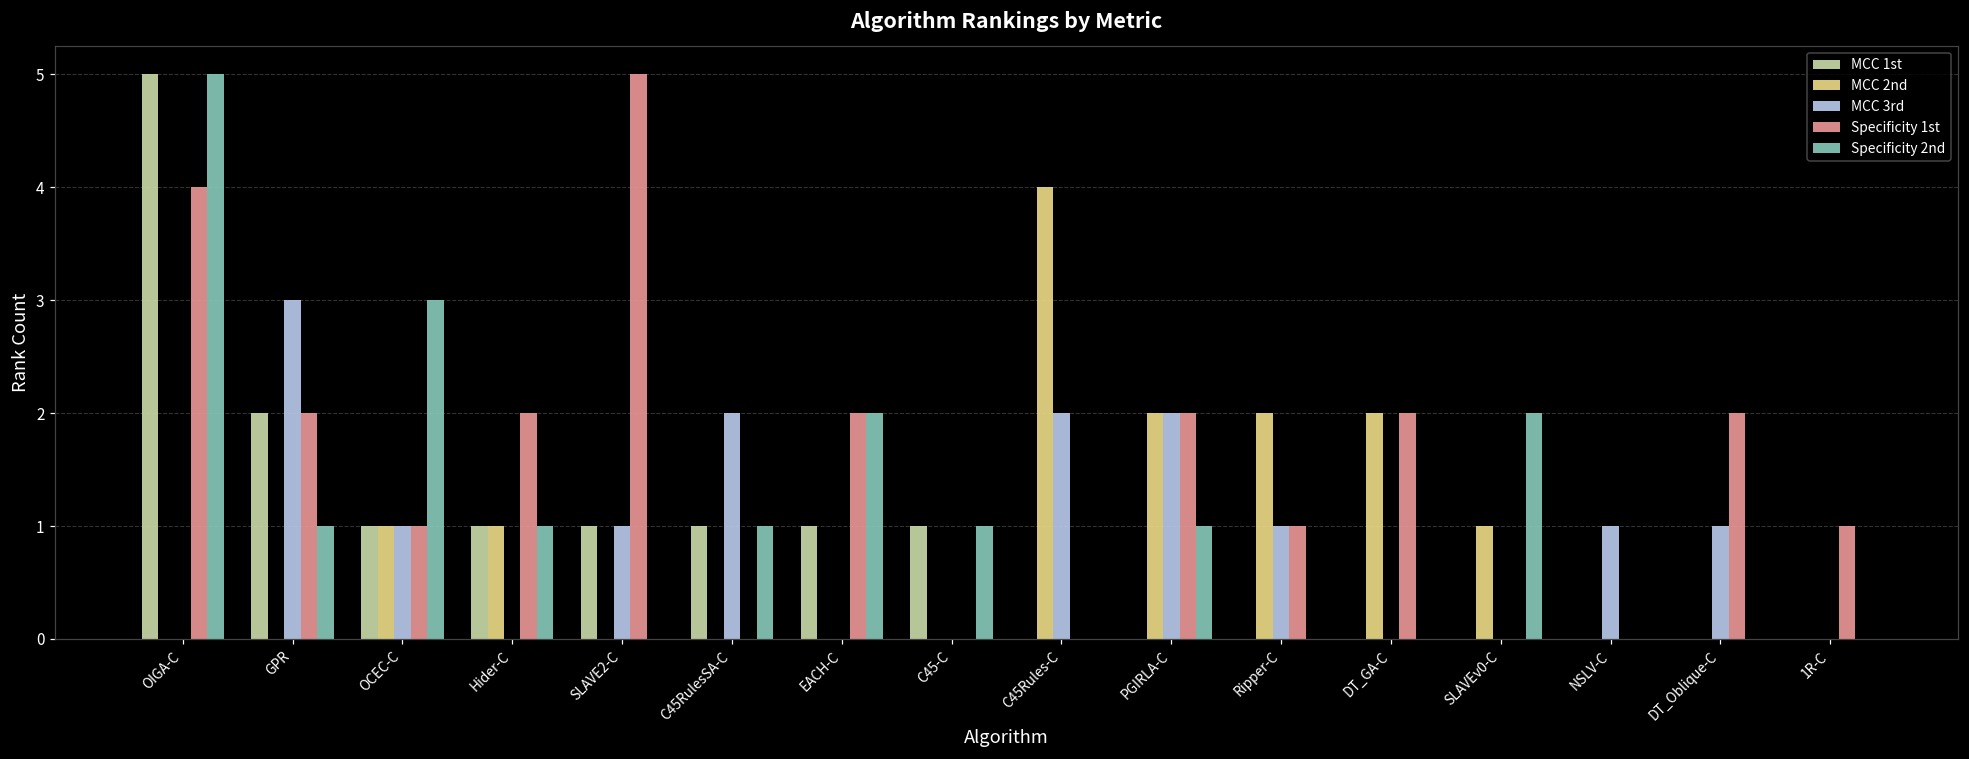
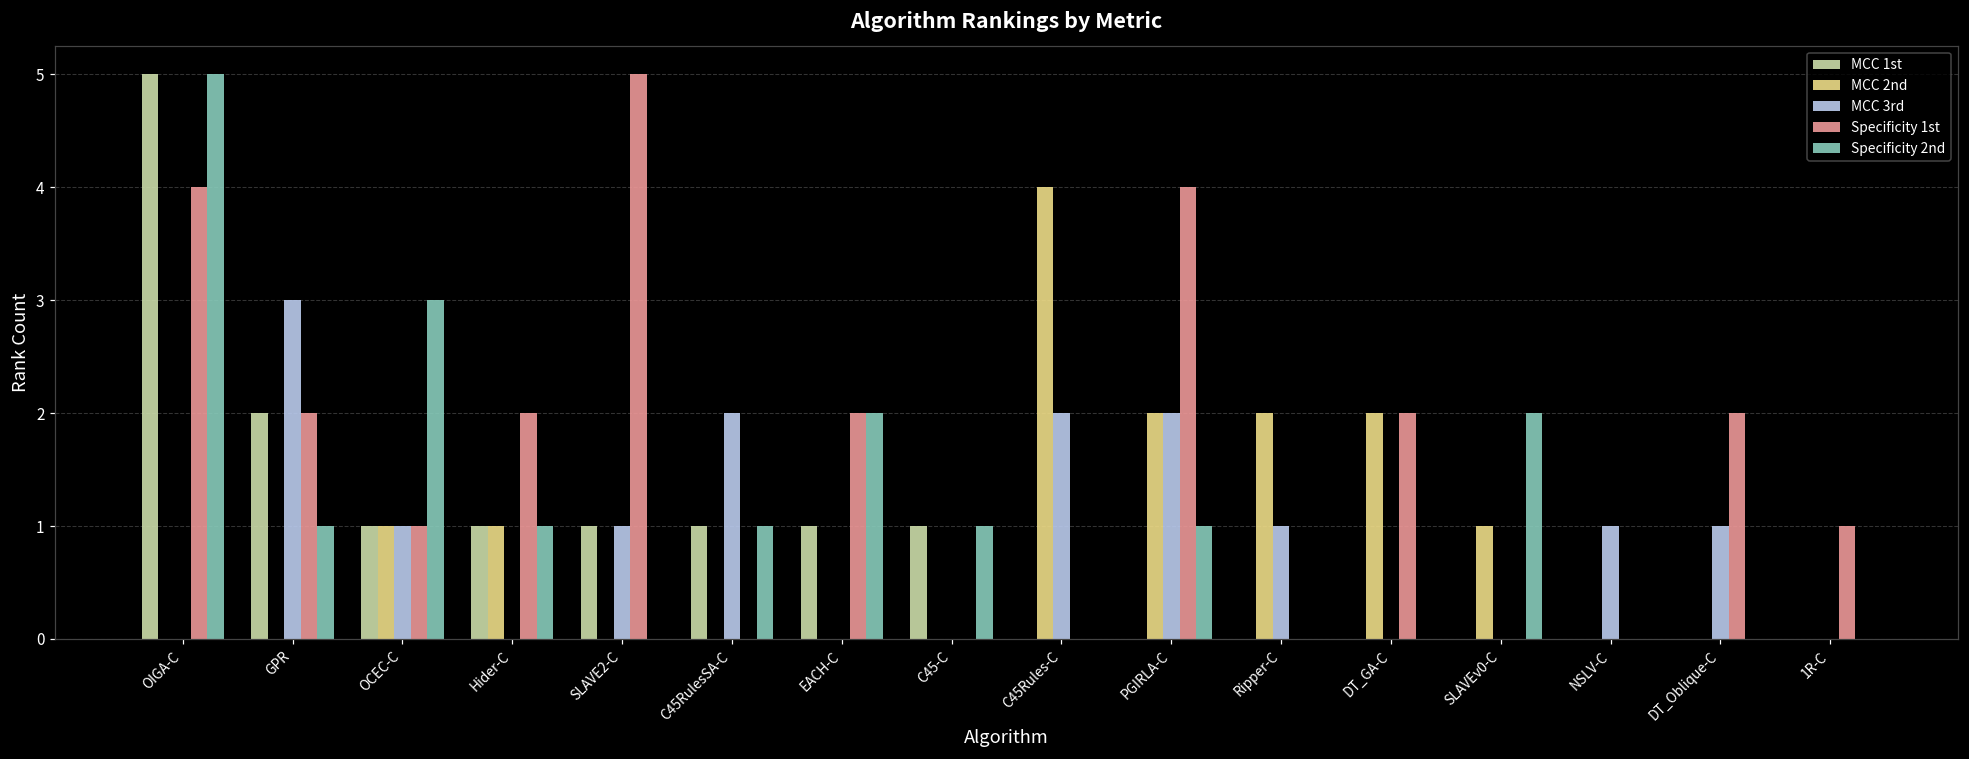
Specificity 1st, PGIRLA-C: 2 -> 4
Specificity 1st, Ripper-C: 1 -> 0
